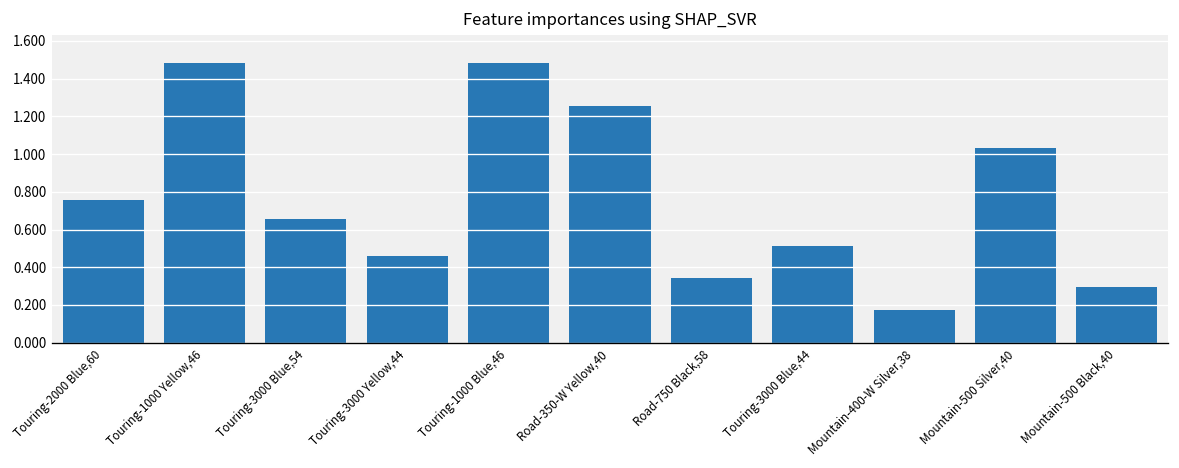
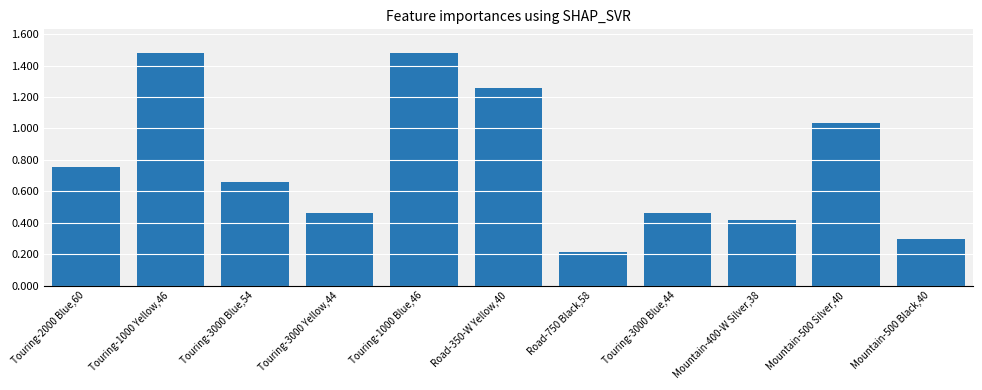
Road-750 Black,58: 0.34 -> 0.21
Touring-3000 Blue,44: 0.51 -> 0.46
Mountain-400-W Silver,38: 0.17 -> 0.42
